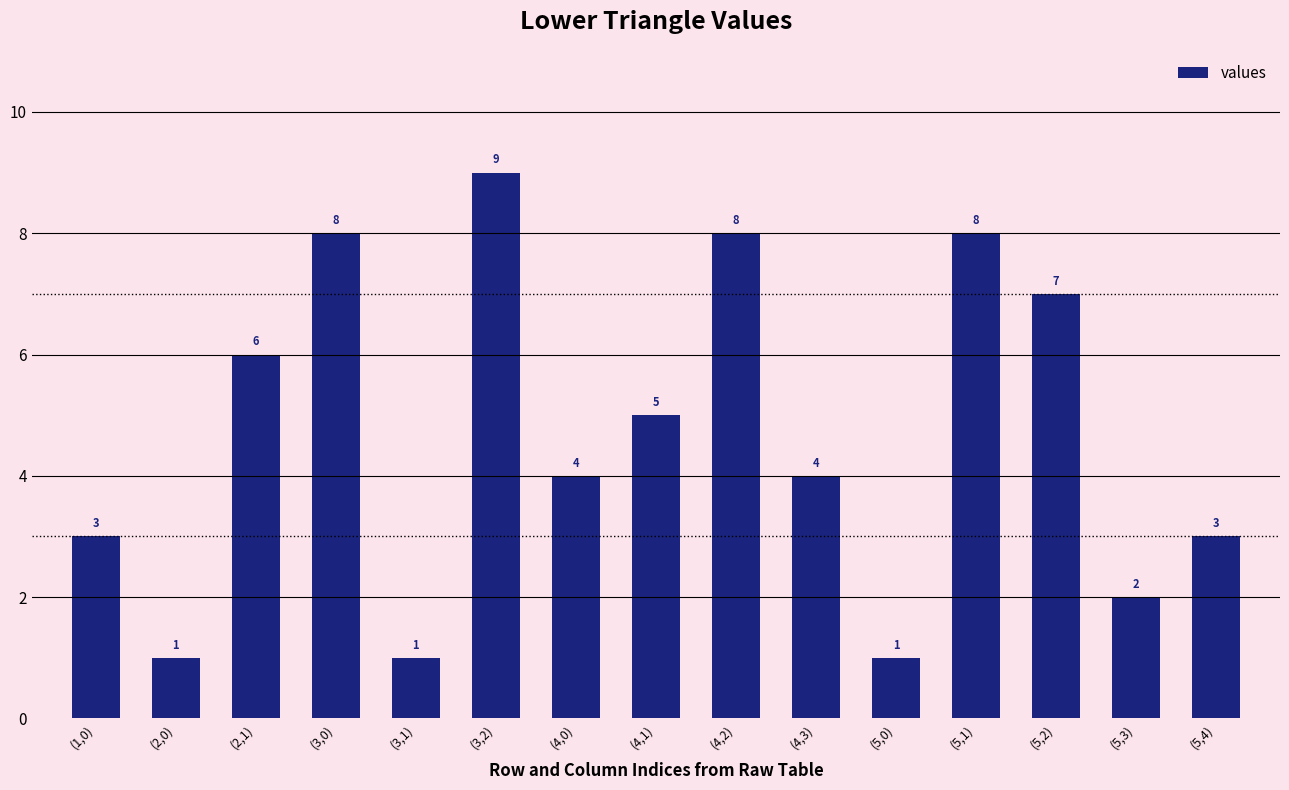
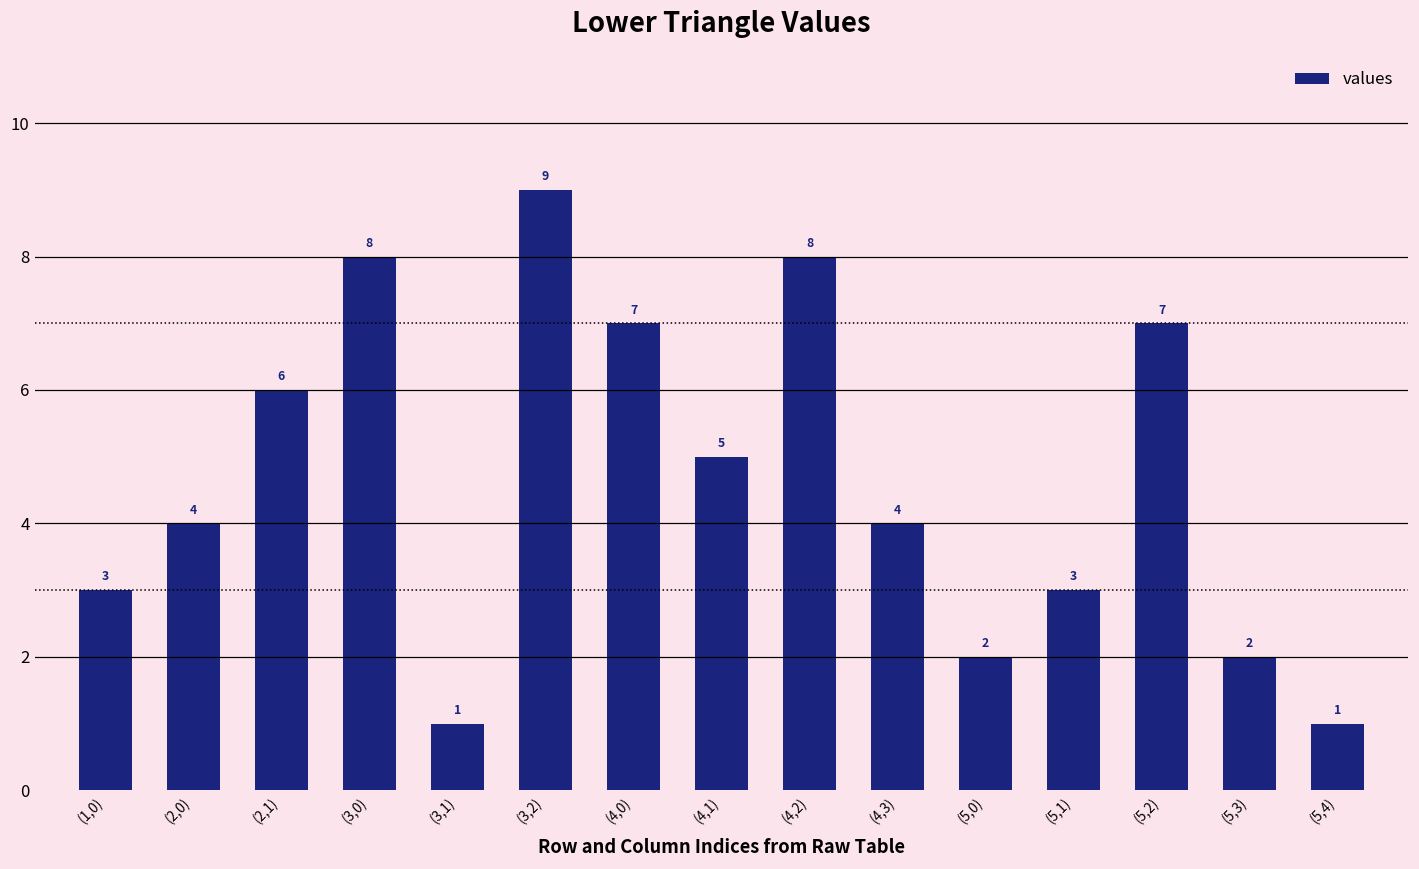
(2,0): 1 -> 4
(4,0): 4 -> 7
(5,0): 1 -> 2
(5,1): 8 -> 3
(5,4): 3 -> 1
